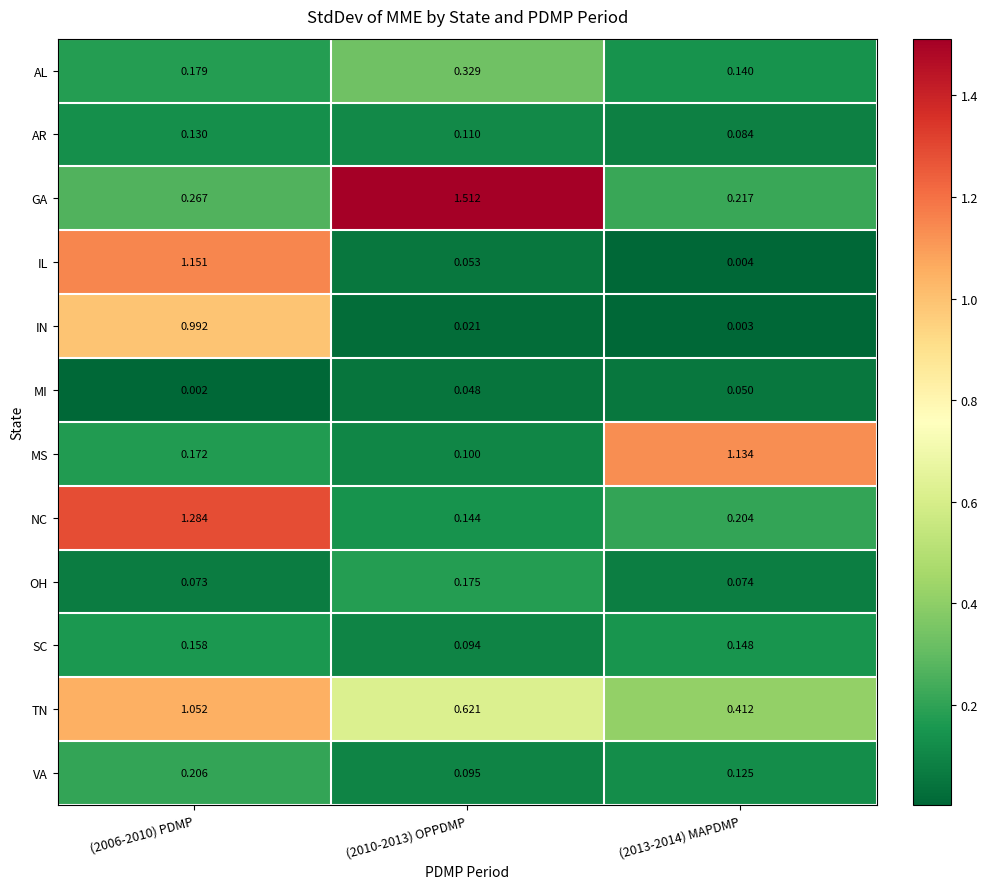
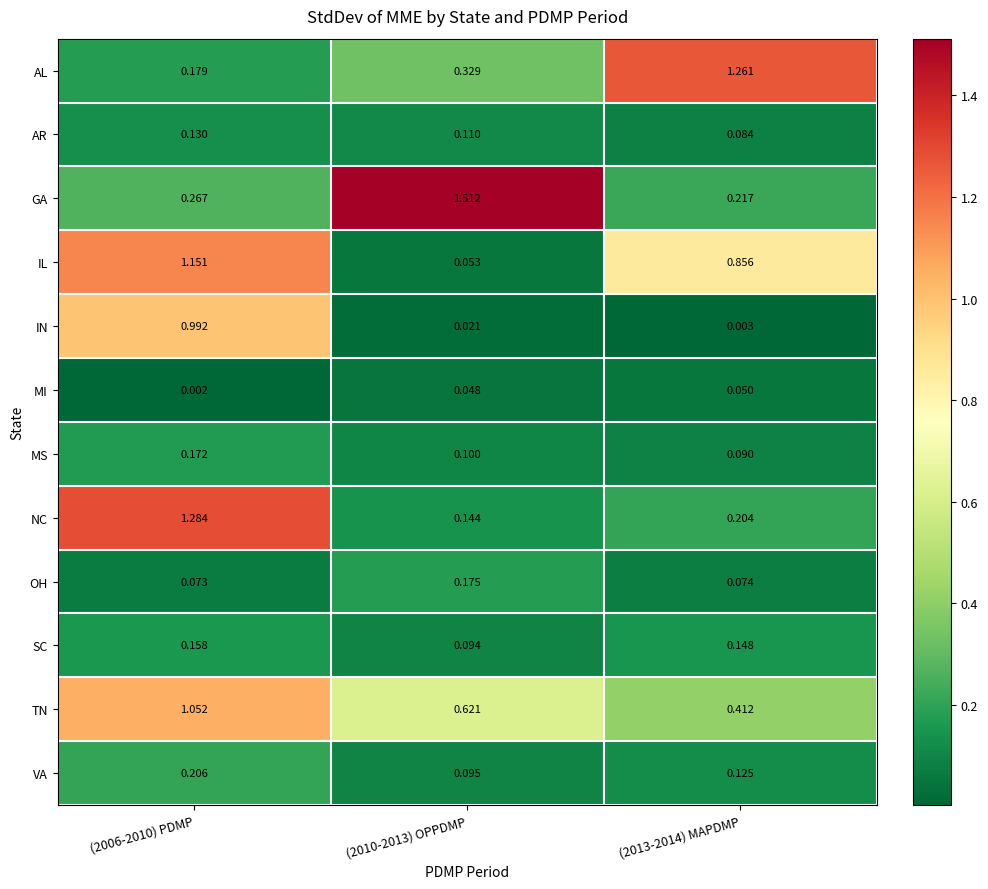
AL, (2013-2014) MAPDMP: 0.140 -> 1.261
IL, (2013-2014) MAPDMP: 0.004 -> 0.856
MS, (2013-2014) MAPDMP: 1.134 -> 0.090
